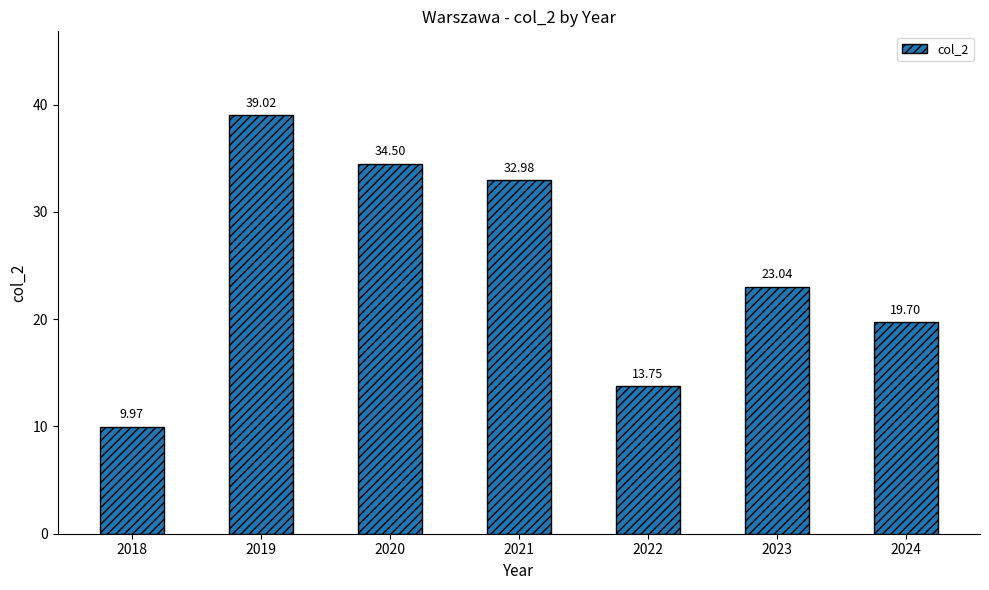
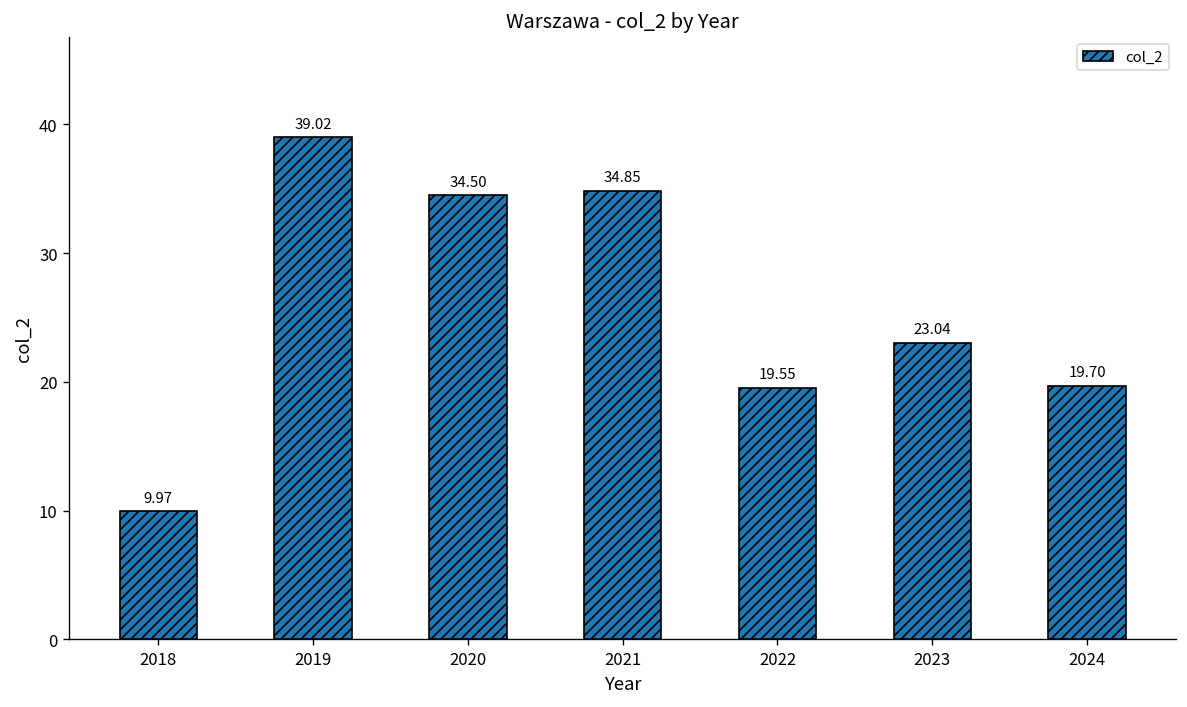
2021: 32.98 -> 34.85
2022: 13.75 -> 19.55
